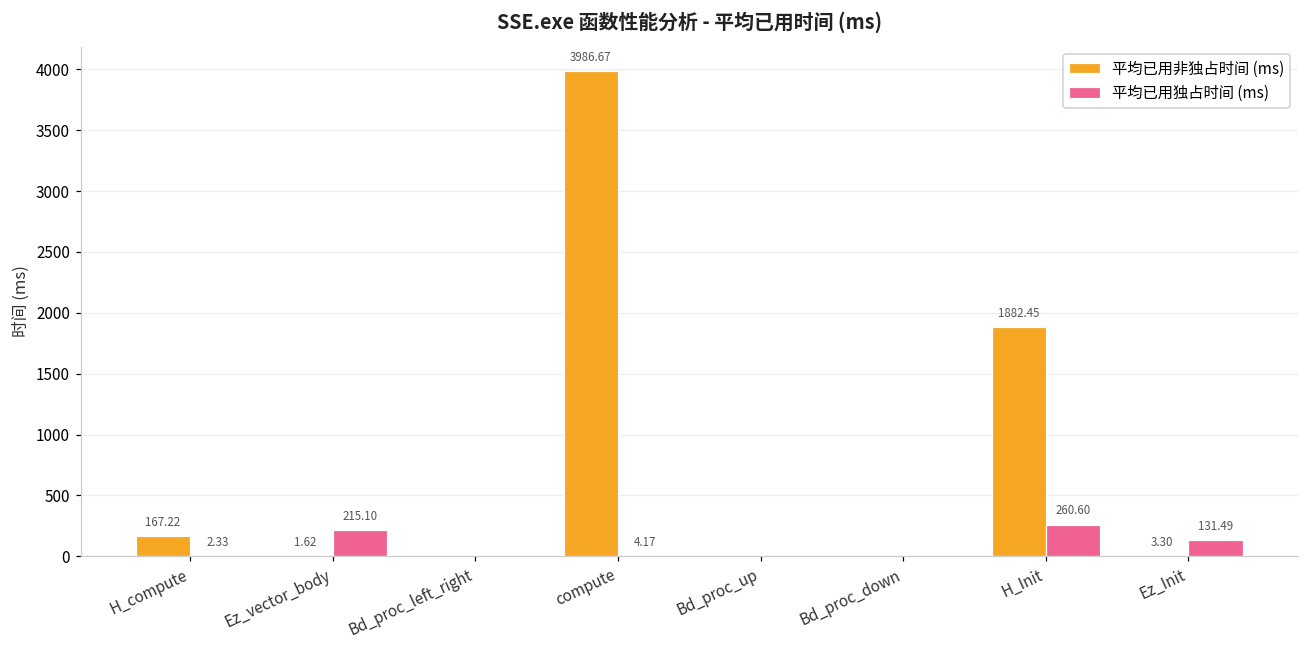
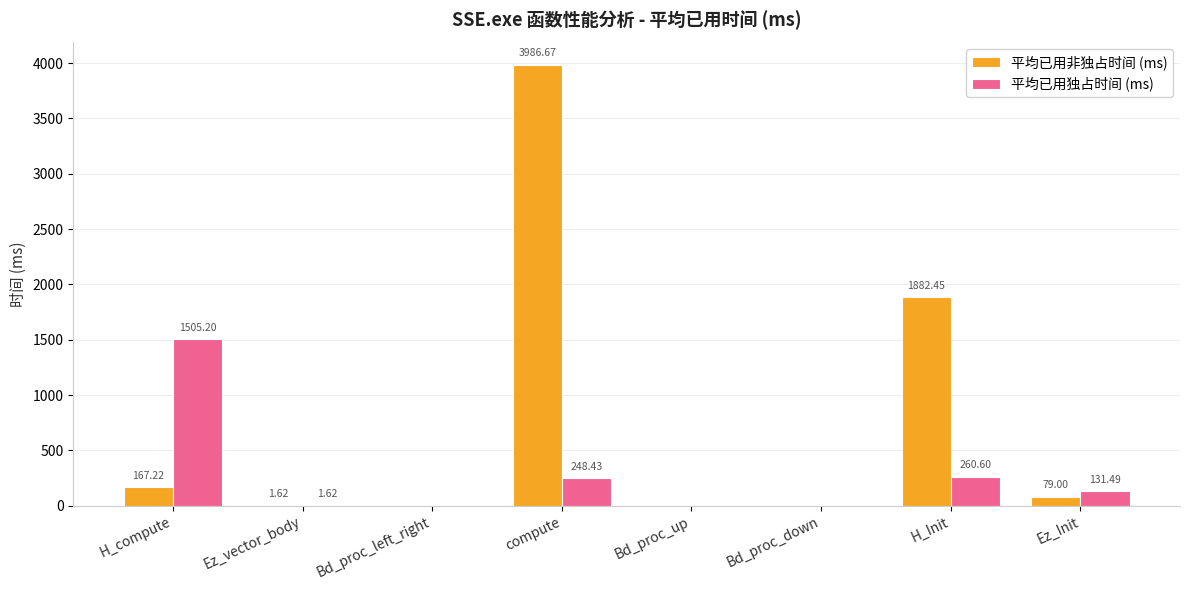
平均已用独占时间 (ms), H_compute: 2.33 -> 1505.20
平均已用独占时间 (ms), Ez_vector_body: 215.10 -> 1.62
平均已用独占时间 (ms), compute: 4.17 -> 248.43
平均已用非独占时间 (ms), Ez_Init: 3.30 -> 79.00
